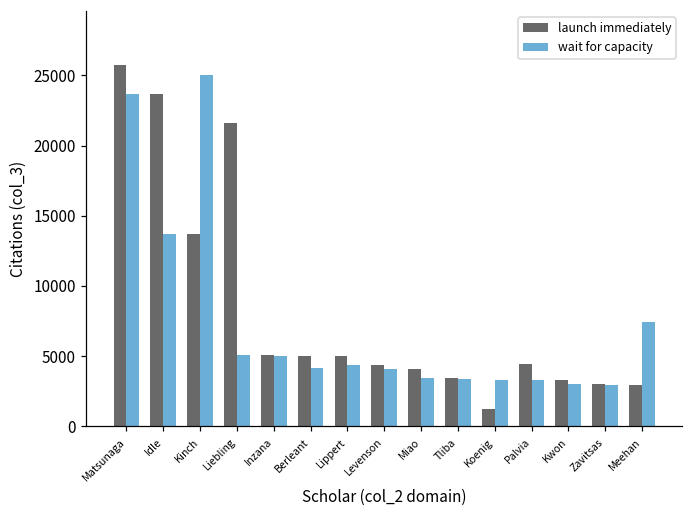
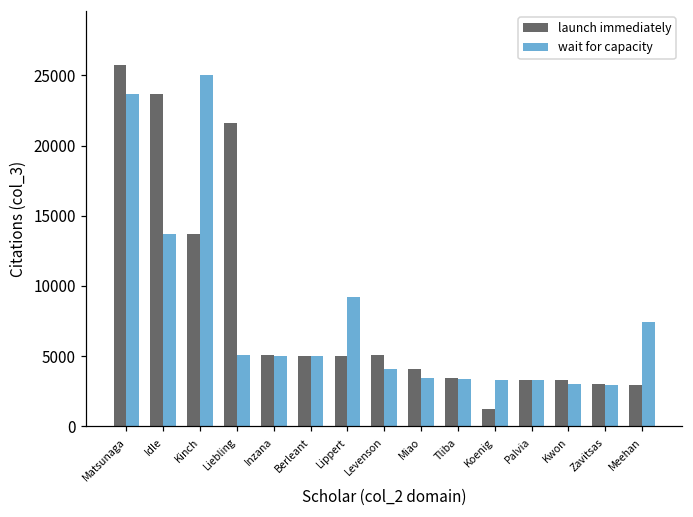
wait for capacity, Berleant: 4200 -> 5000
wait for capacity, Lippert: 4400 -> 9200
launch immediately, Levenson: 4400 -> 5100
launch immediately, Palvia: 4400 -> 3300
